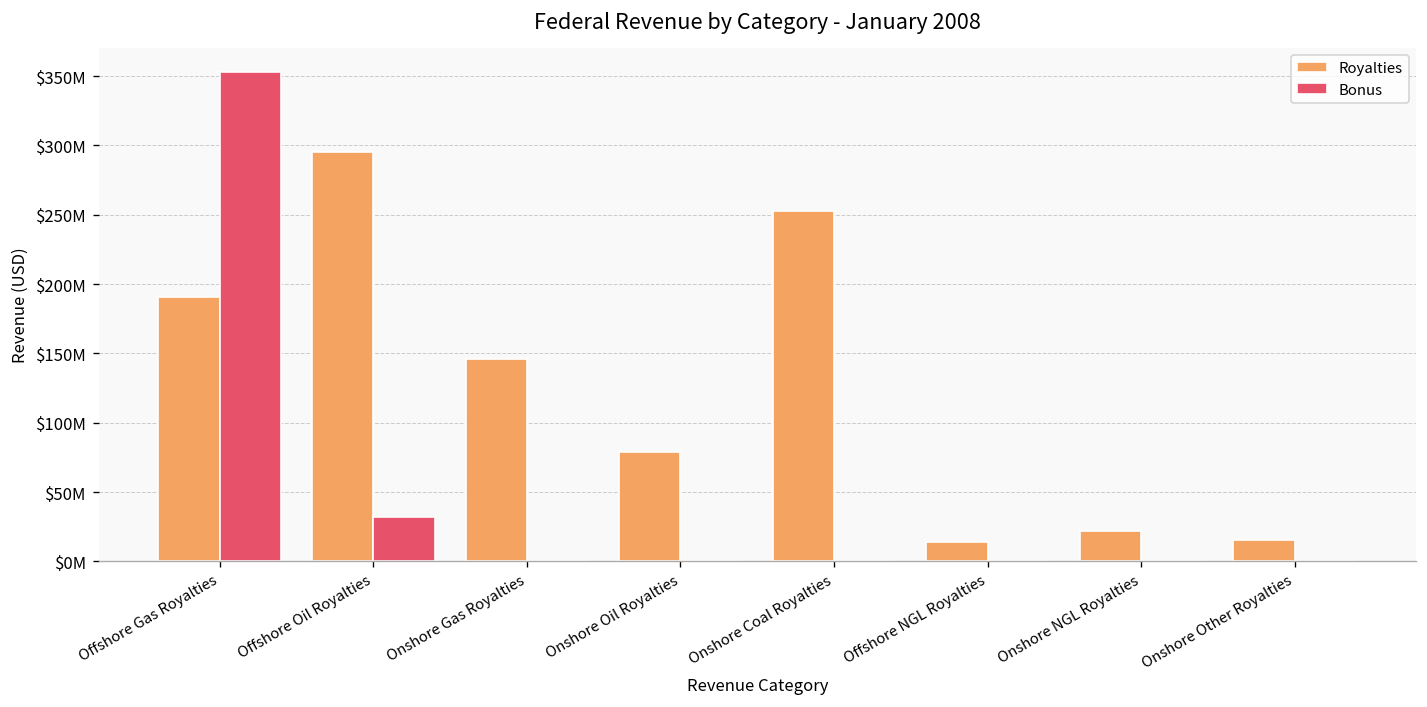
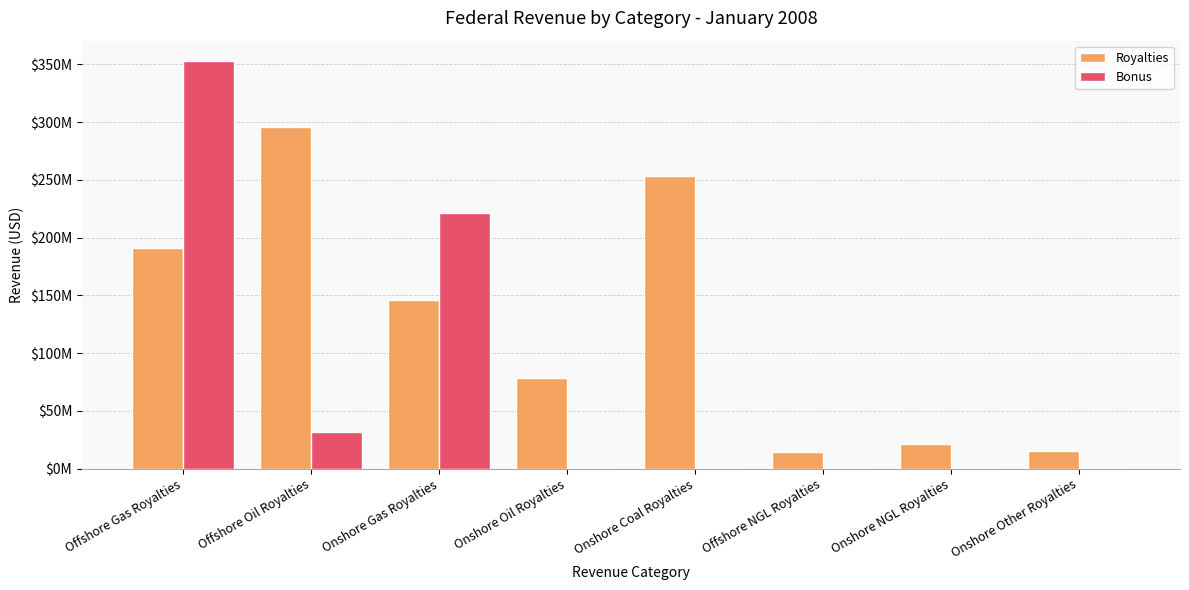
Bonus, Onshore Gas Royalties: $0 -> $222000000
